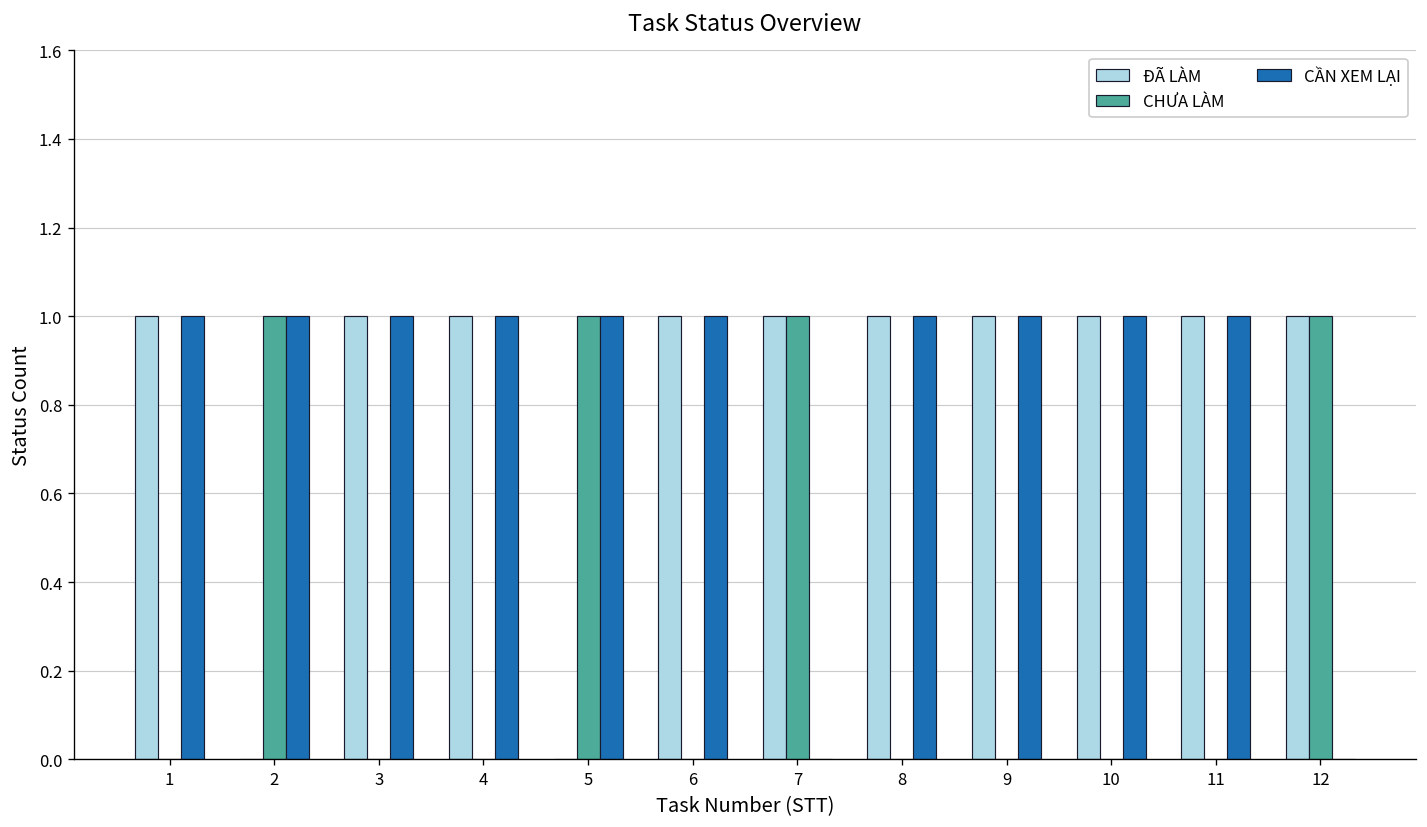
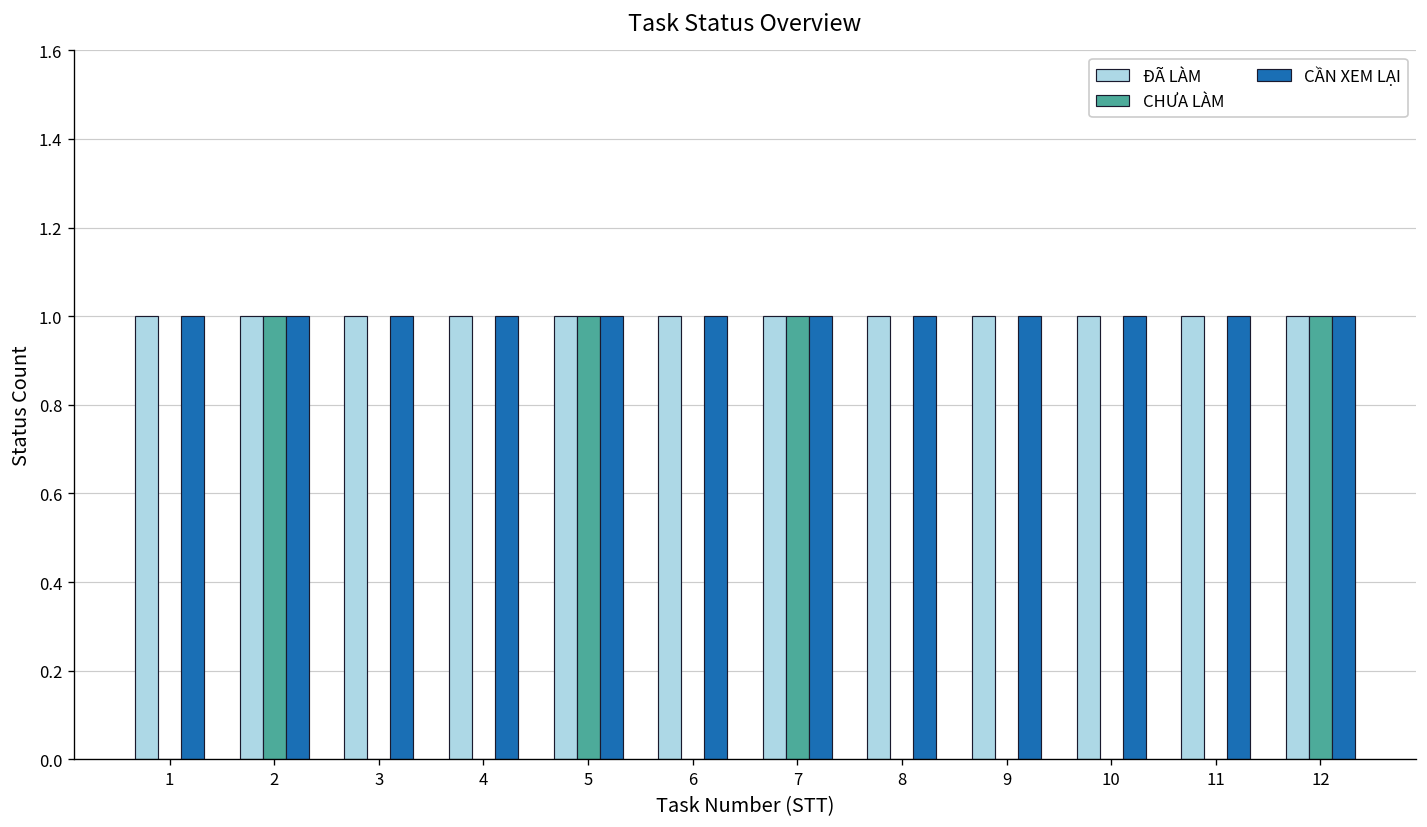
ĐÃ LÀM, 2: 0 -> 1
ĐÃ LÀM, 5: 0 -> 1
CẦN XEM LẠI, 7: 0 -> 1
CẦN XEM LẠI, 12: 0 -> 1
